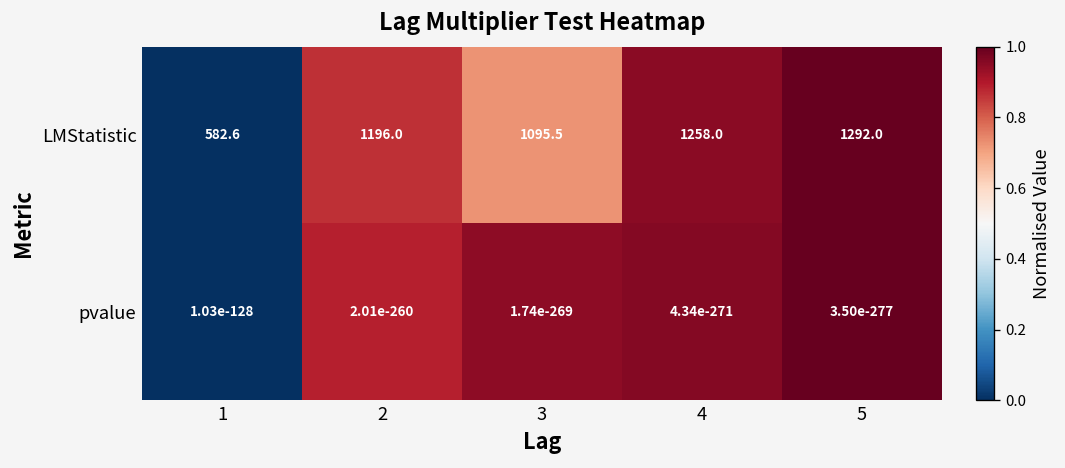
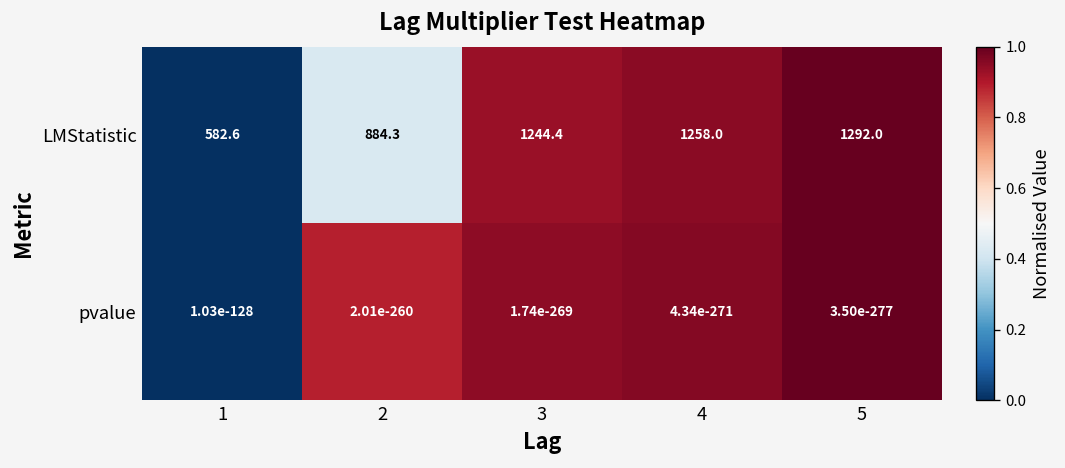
LMStatistic, 2: 1196.0 -> 884.3
LMStatistic, 3: 1095.5 -> 1244.4
